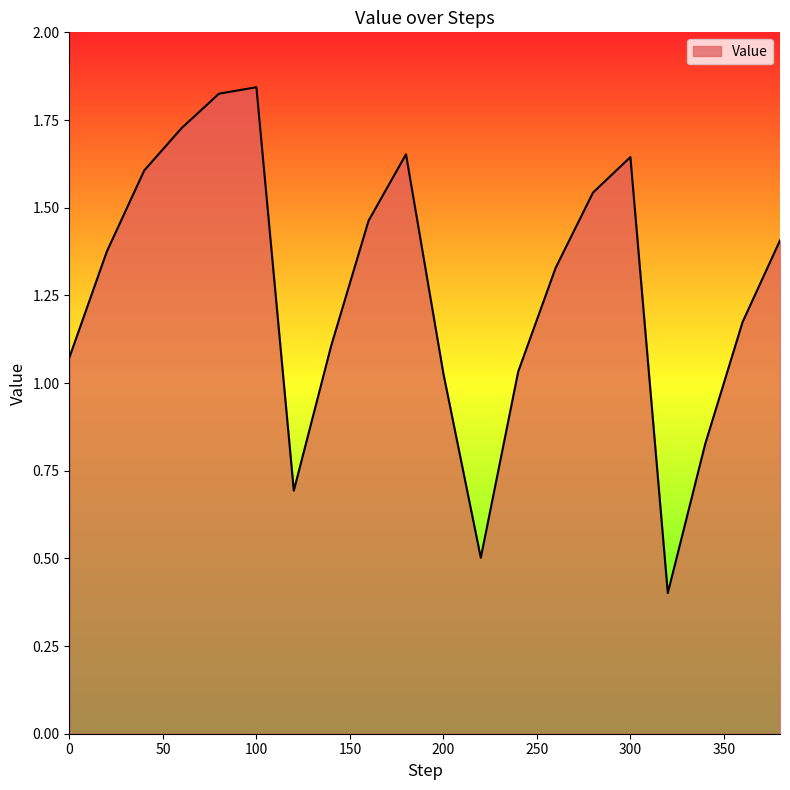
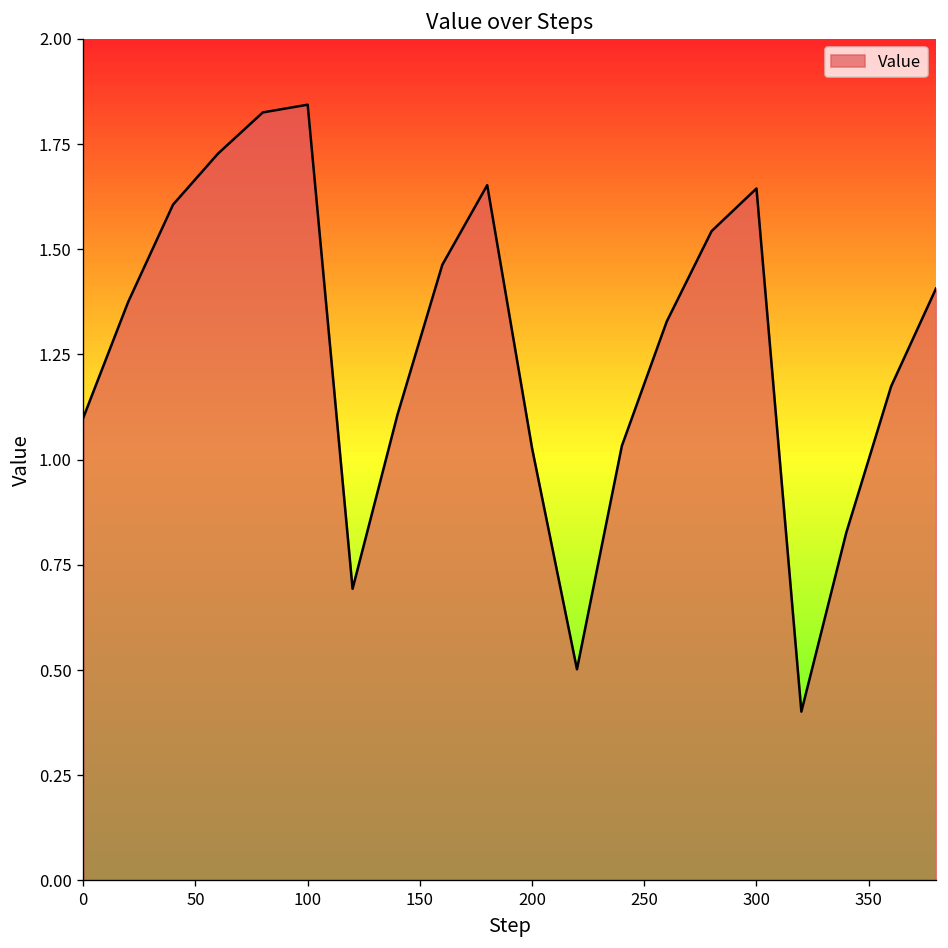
0: 1.07 -> 1.10
